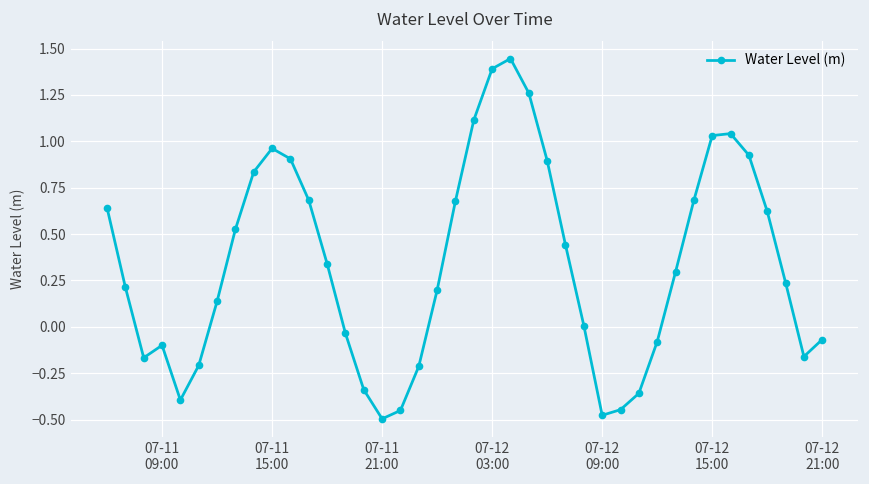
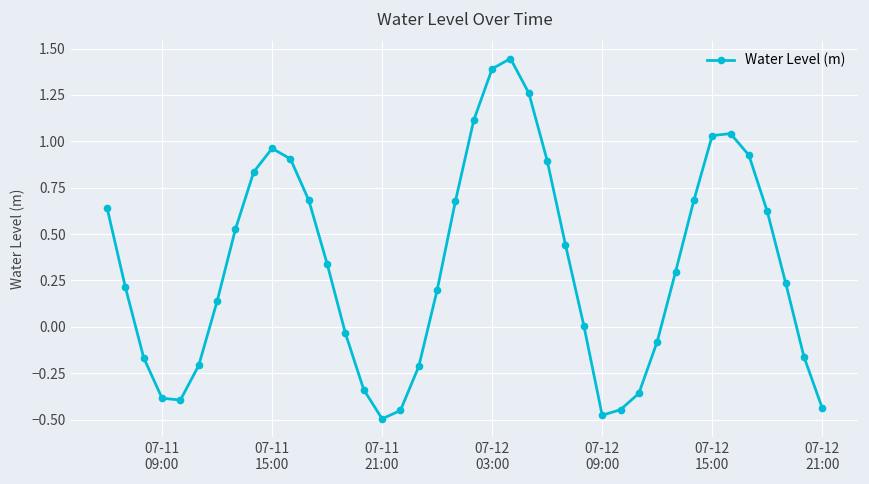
07-11 09:00: -0.10 -> -0.38
07-12 21:00: -0.07 -> -0.44
